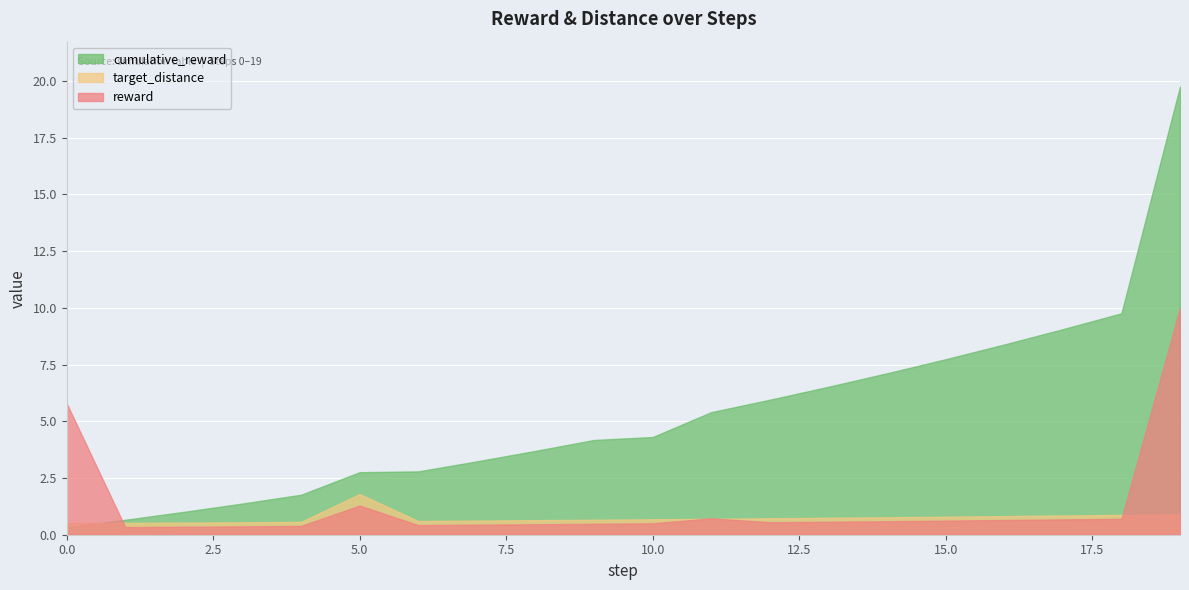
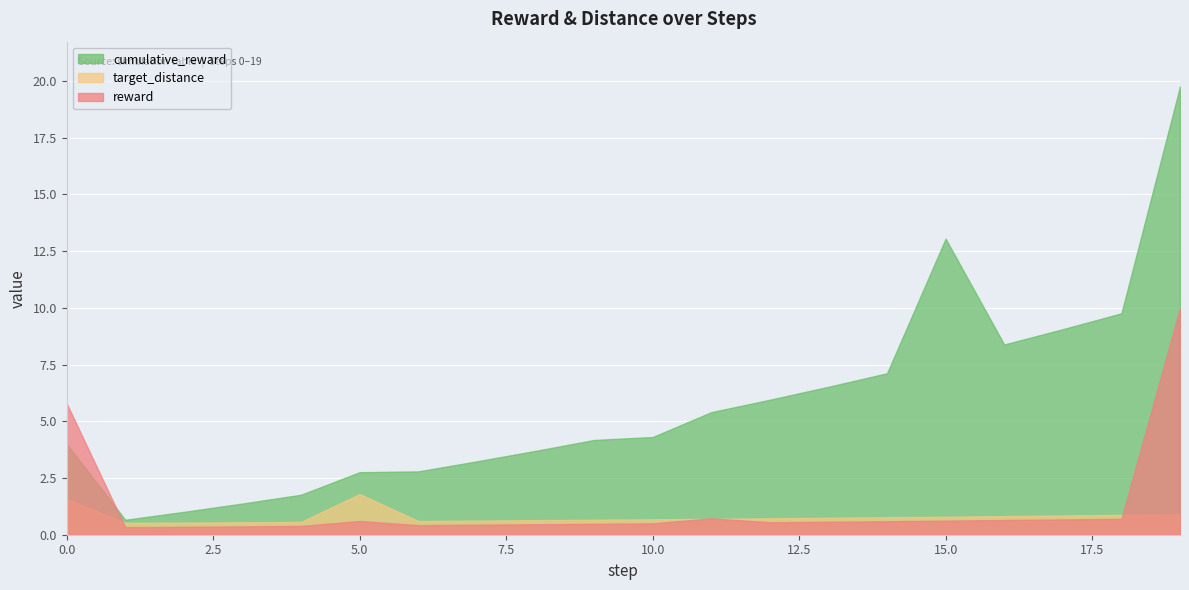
cumulative_reward, 0.0: 0.3 -> 4.0
target_distance, 0.0: 0.5 -> 1.6
reward, 5.0: 1.3 -> 0.6
cumulative_reward, 15.0: 7.7 -> 13.1
